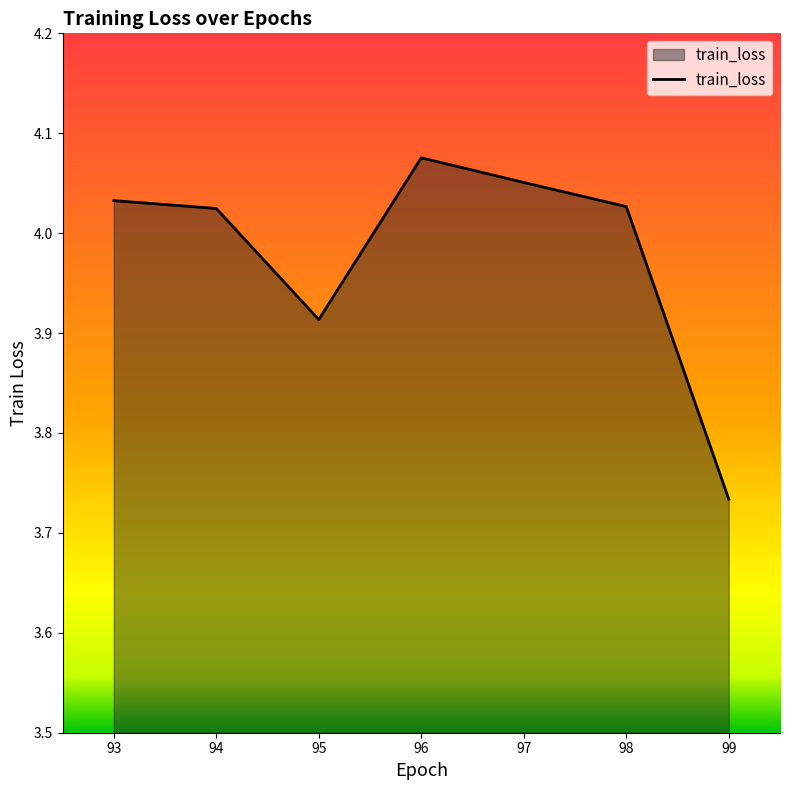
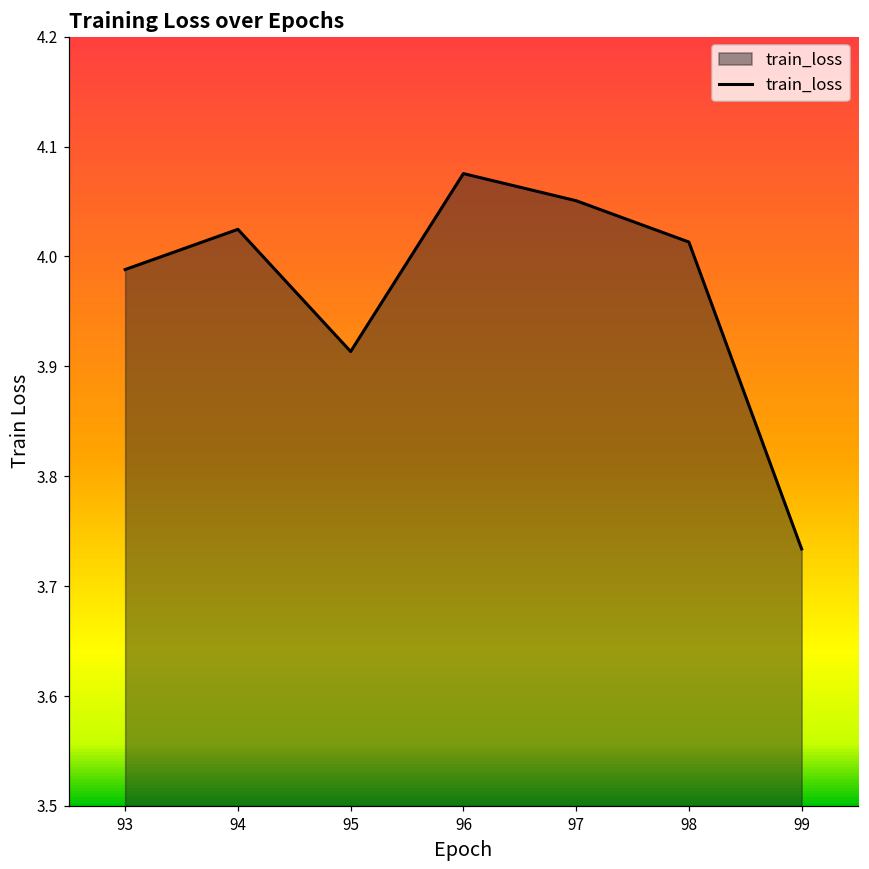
93: 4.03 -> 3.99
98: 4.03 -> 4.01
